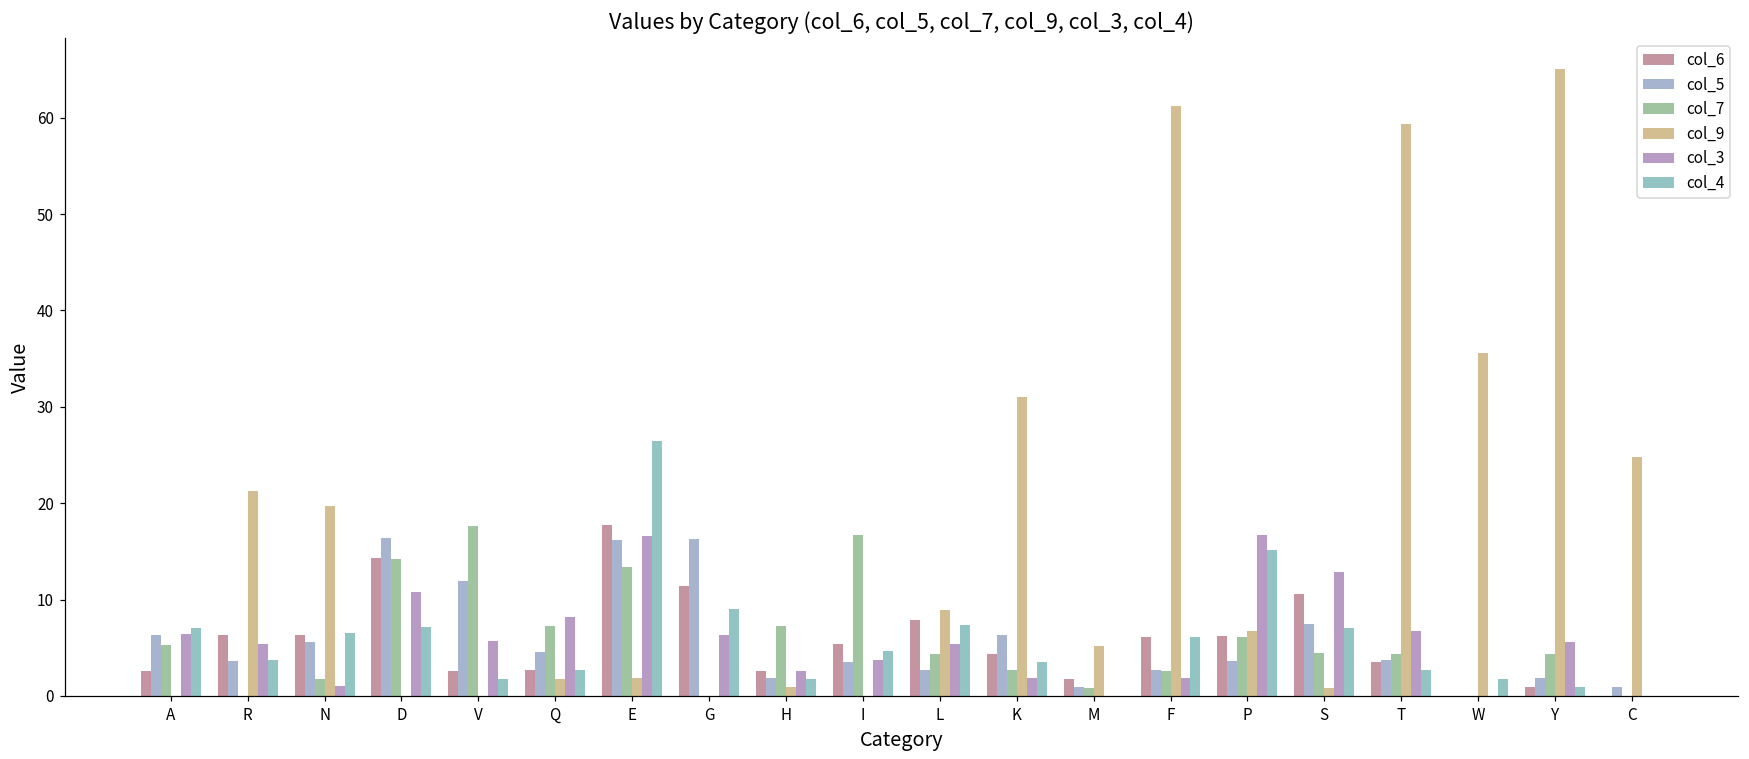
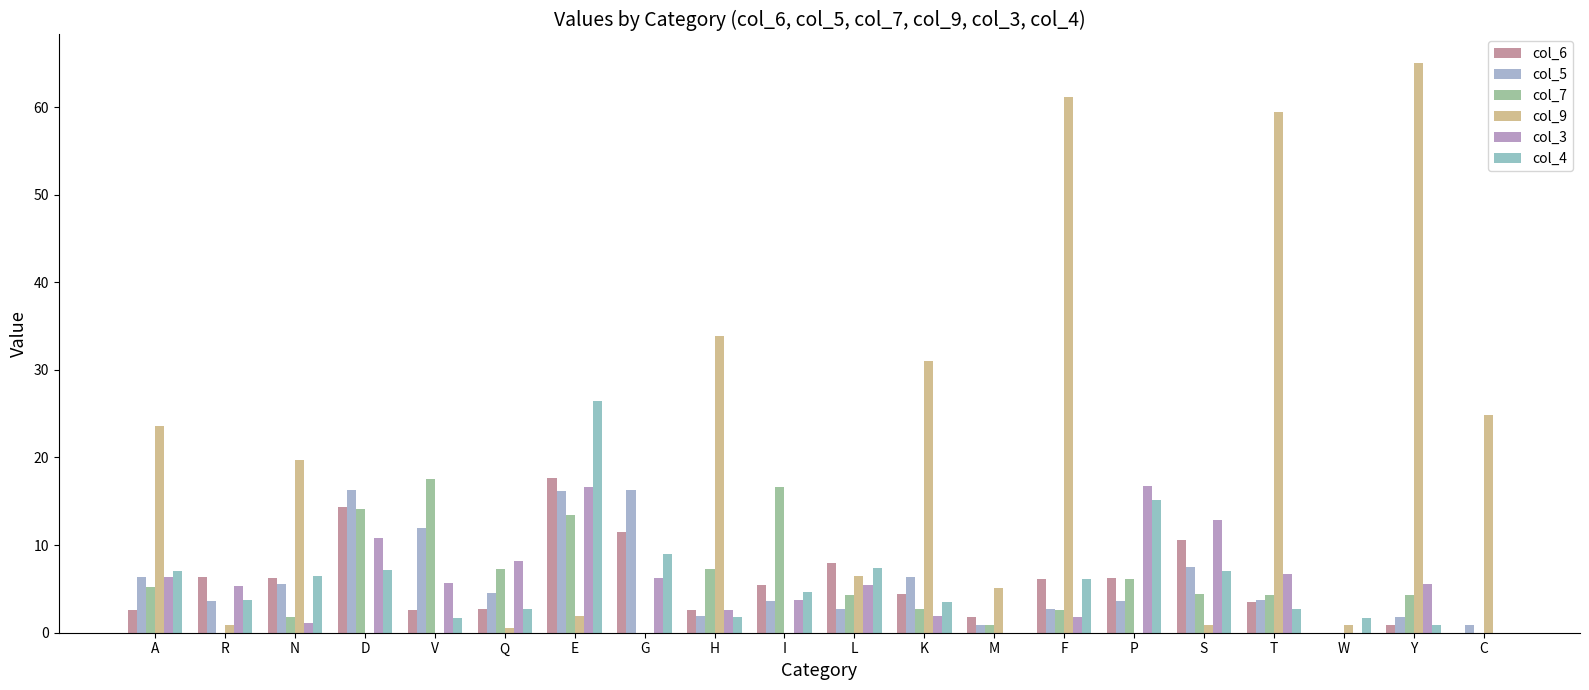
col_9, A: 0 -> 24
col_9, R: 21 -> 1
col_9, Q: 2 -> 1
col_9, H: 1 -> 34
col_9, L: 9 -> 6
col_9, P: 7 -> 0
col_9, W: 36 -> 1
